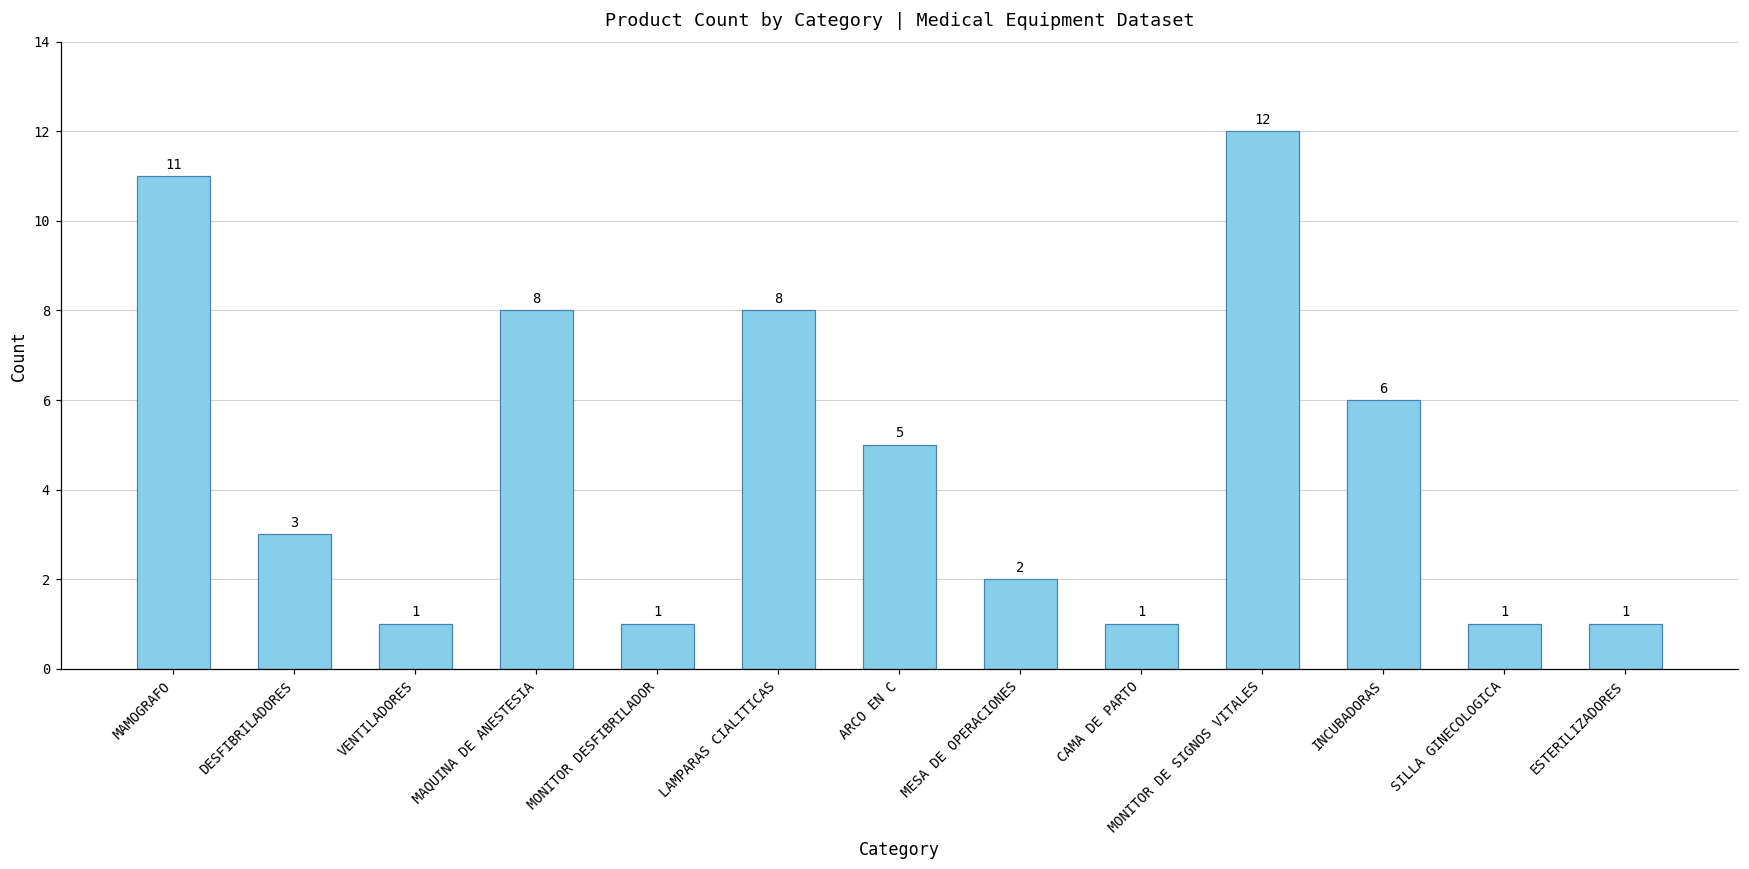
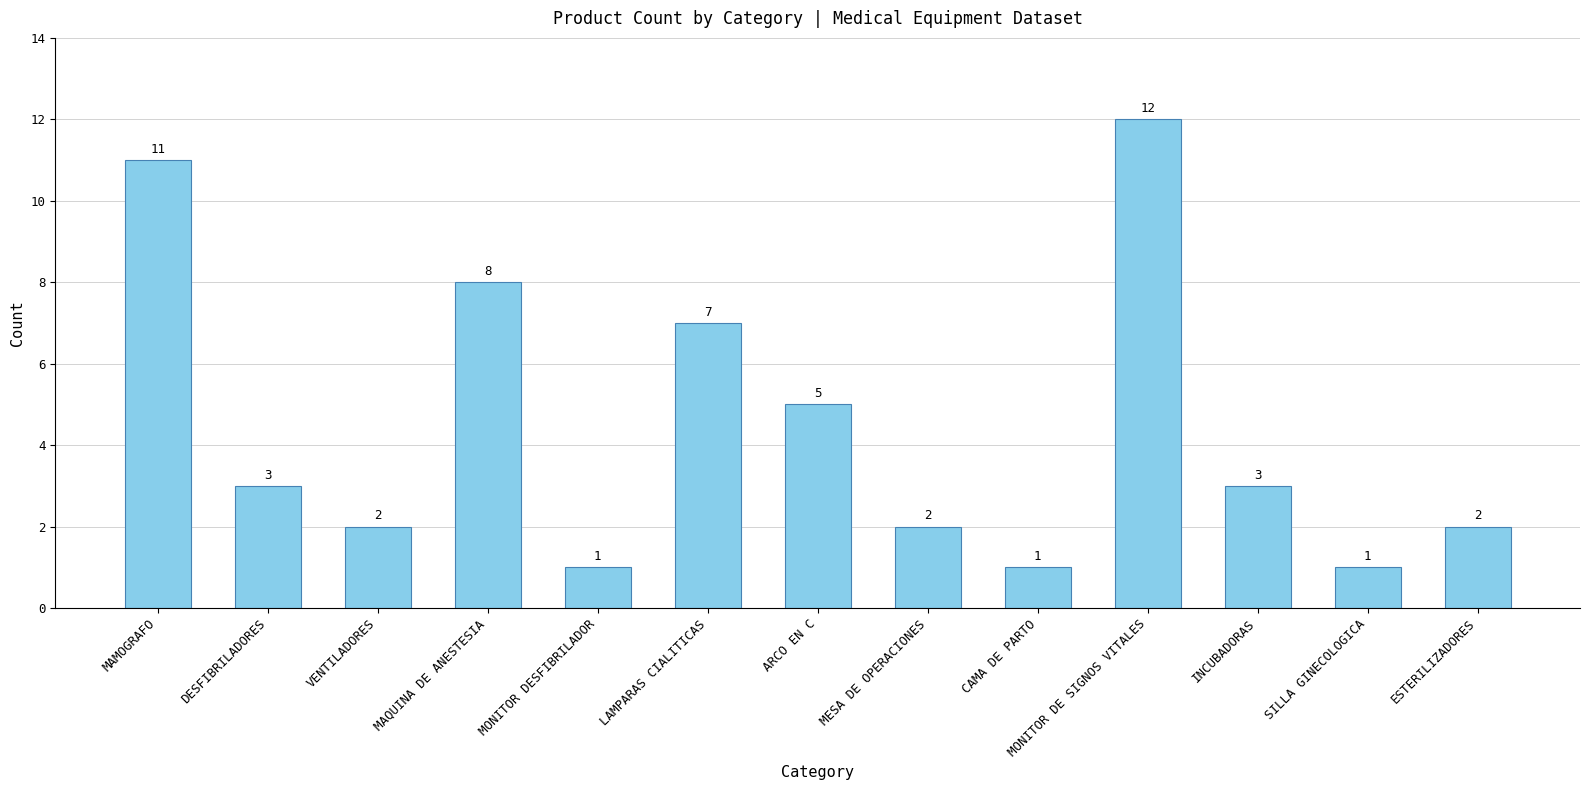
VENTILADORES: 1 -> 2
LAMPARAS CIALITICAS: 8 -> 7
INCUBADORAS: 6 -> 3
ESTERILIZADORES: 1 -> 2
